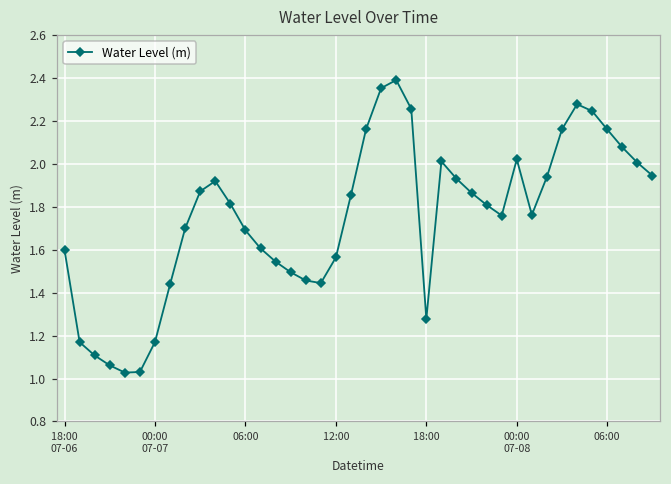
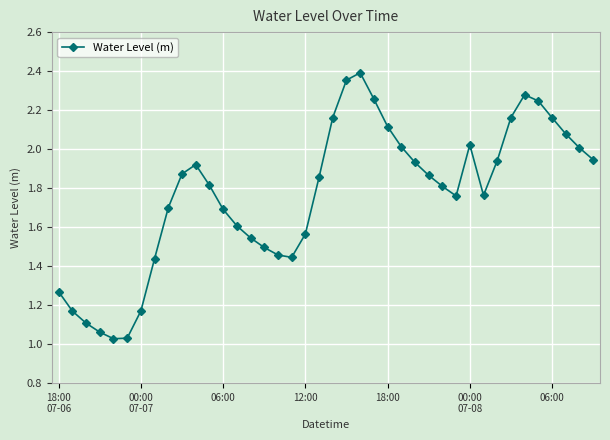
18:00 07-06: 1.60 -> 1.27
18:00: 1.28 -> 2.12
